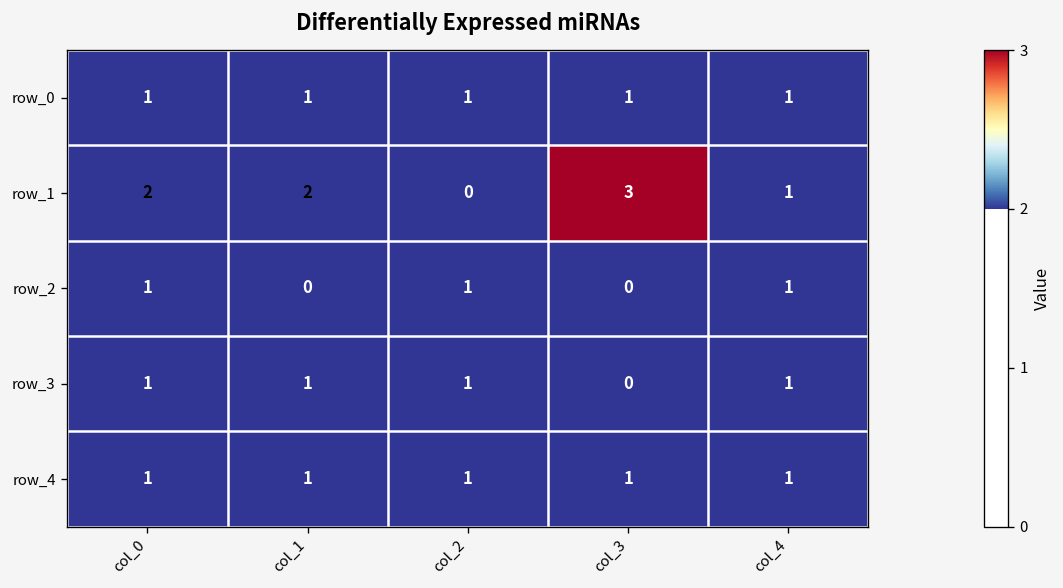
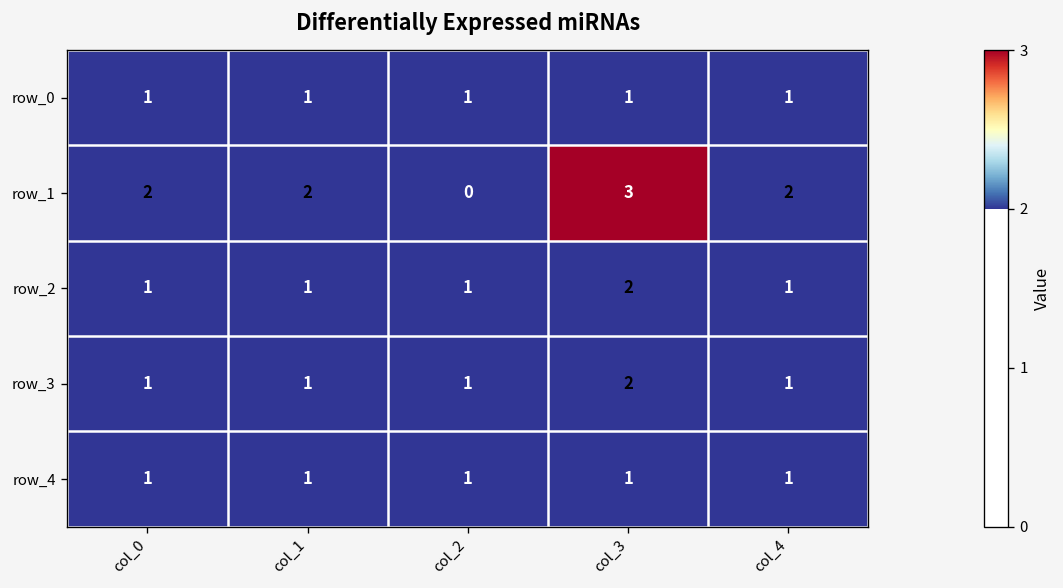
row_1, col_4: 1 -> 2
row_2, col_1: 0 -> 1
row_2, col_3: 0 -> 2
row_3, col_3: 0 -> 2
